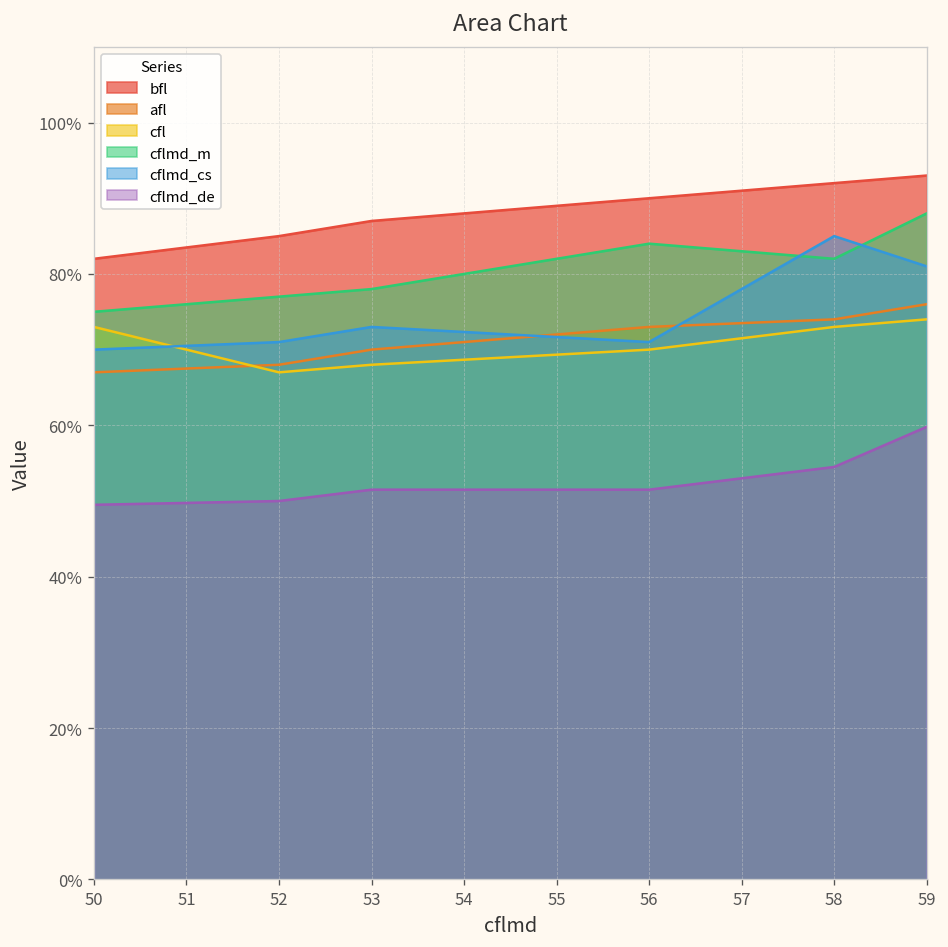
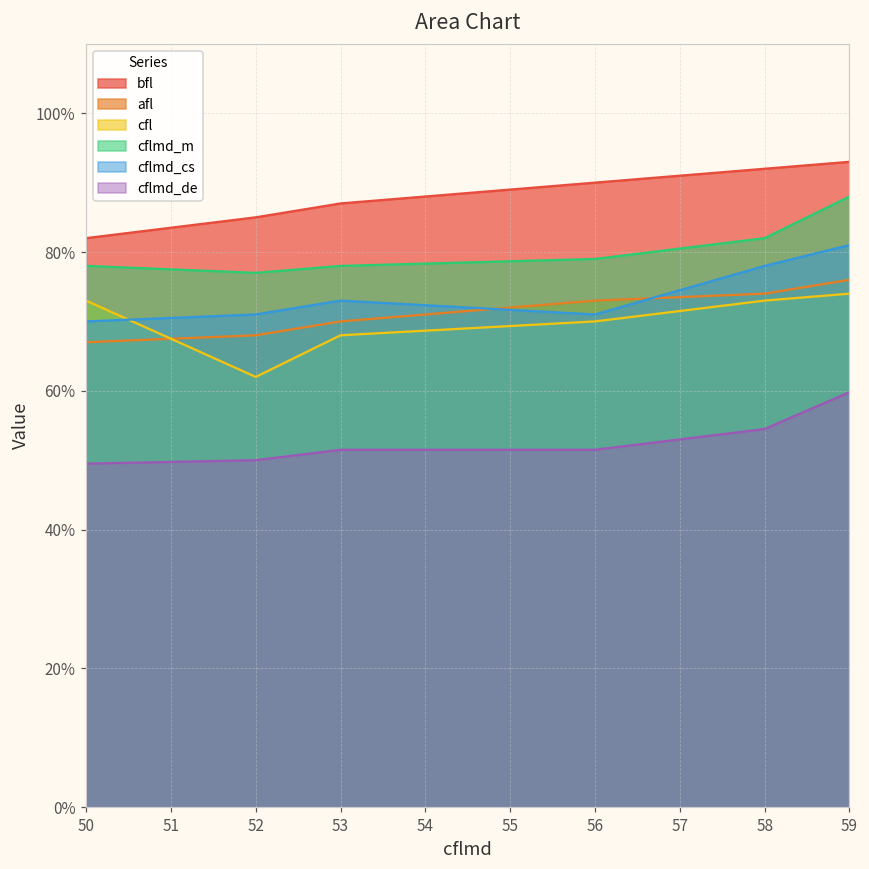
cflmd_m, 50: 75% -> 78%
cfl, 52: 67% -> 62%
cflmd_m, 56: 84% -> 79%
cflmd_cs, 58: 85% -> 78%
